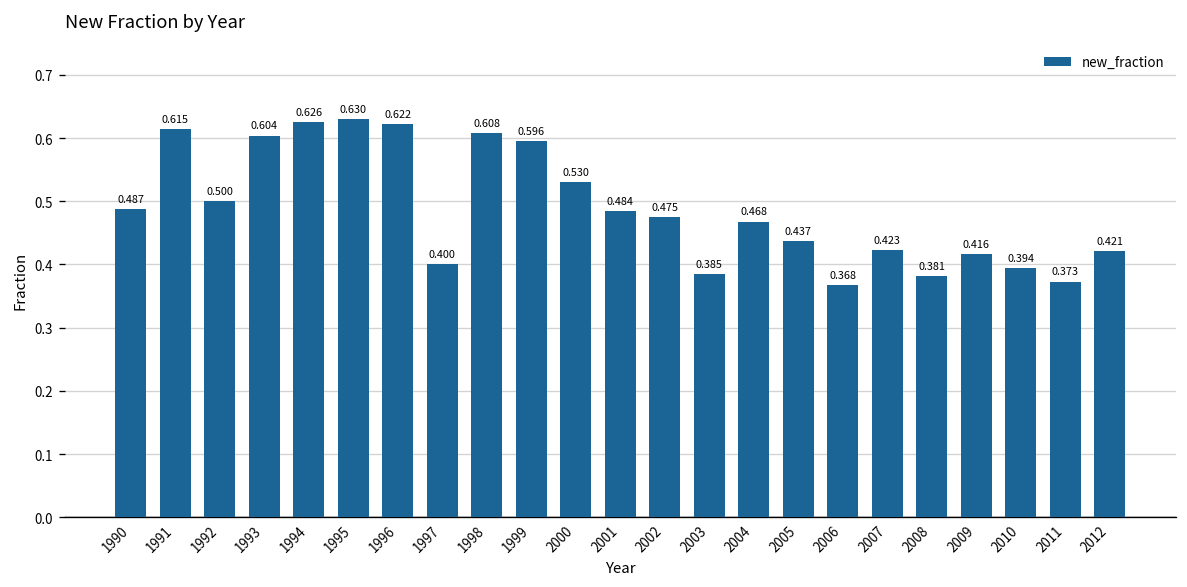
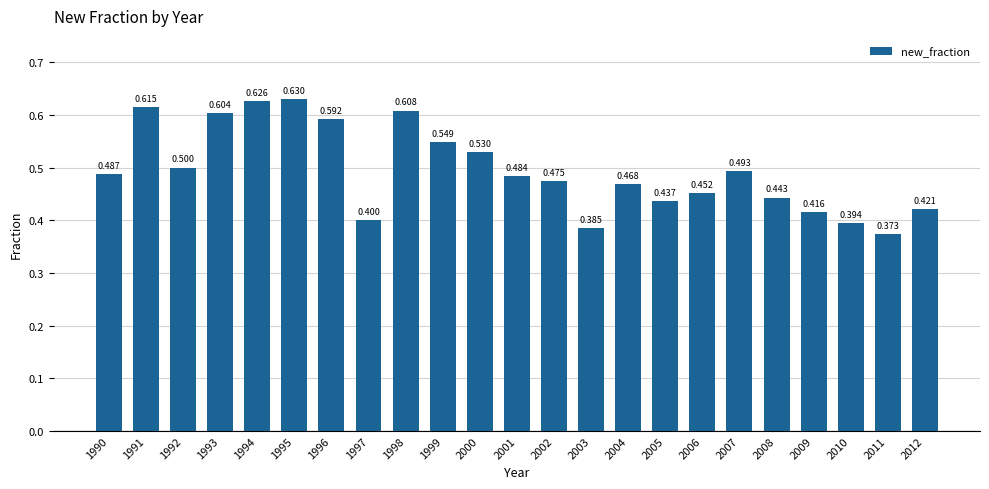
1996: 0.622 -> 0.592
1999: 0.596 -> 0.549
2006: 0.368 -> 0.452
2007: 0.423 -> 0.493
2008: 0.381 -> 0.443
